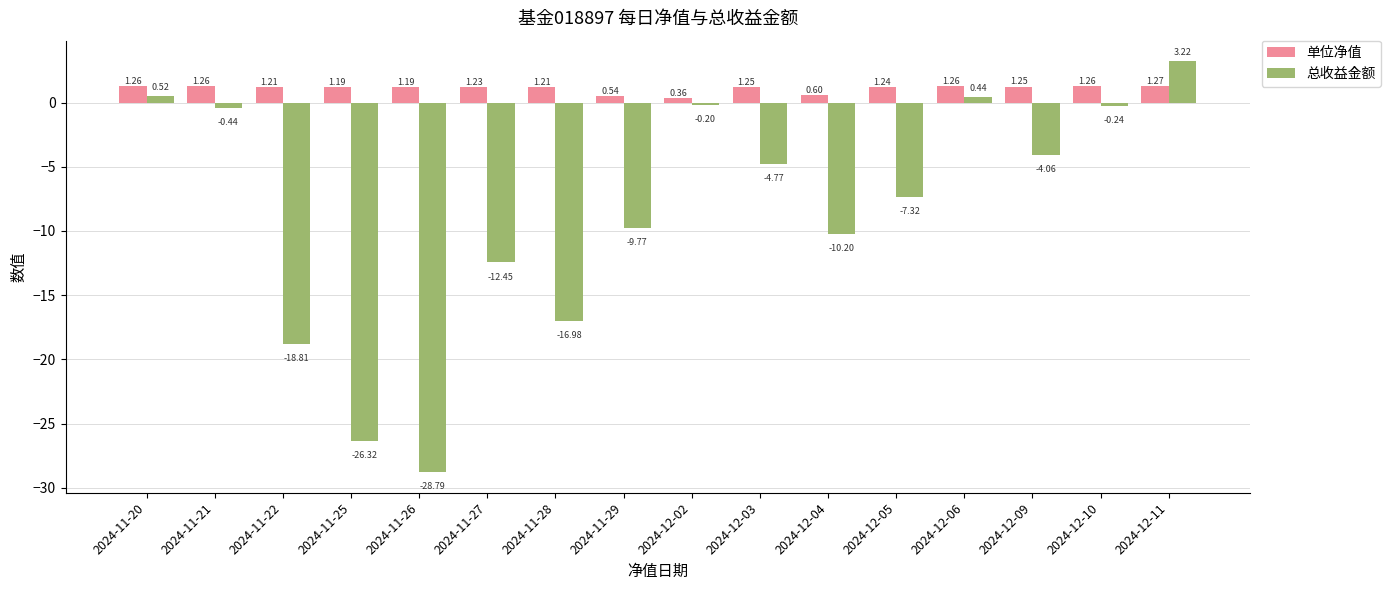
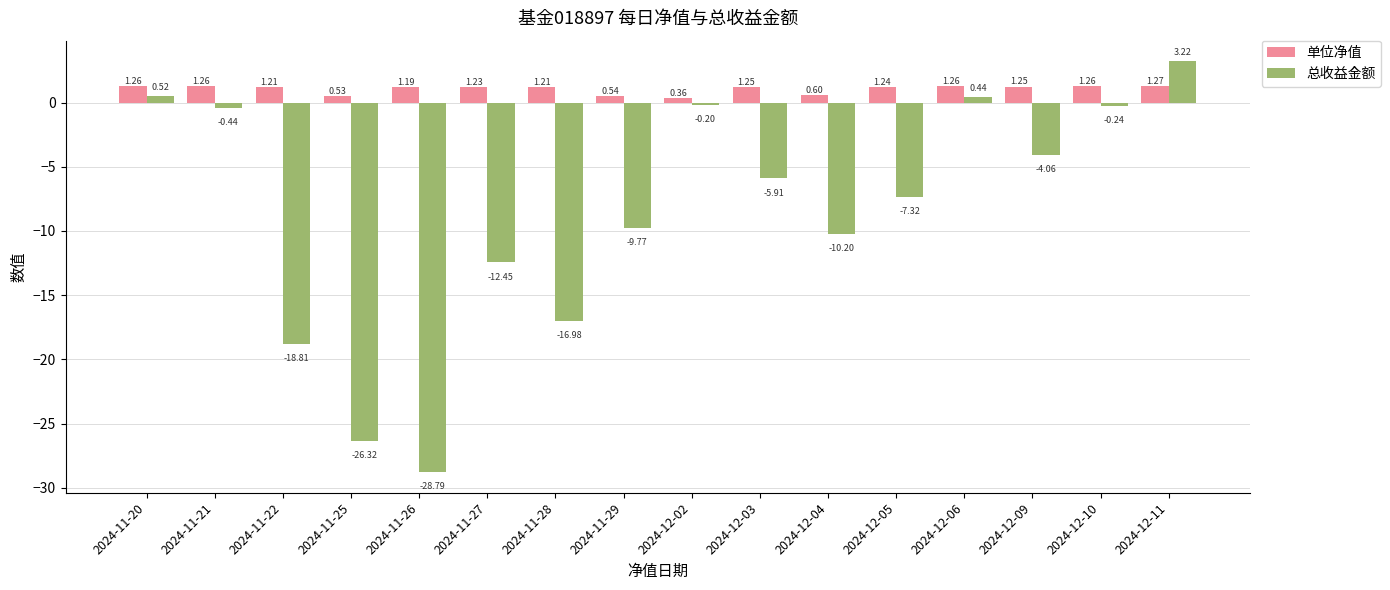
单位净值, 2024-11-25: 1.19 -> 0.53
总收益金额, 2024-12-03: -4.77 -> -5.91
